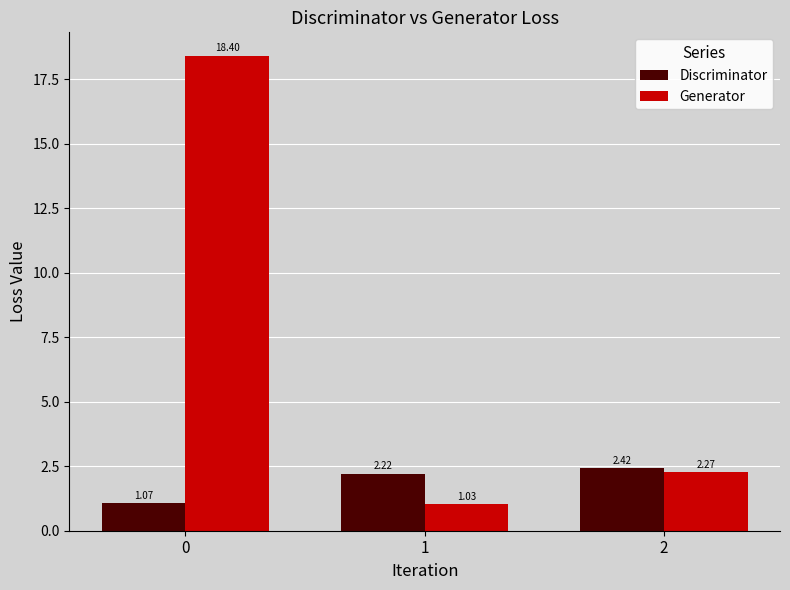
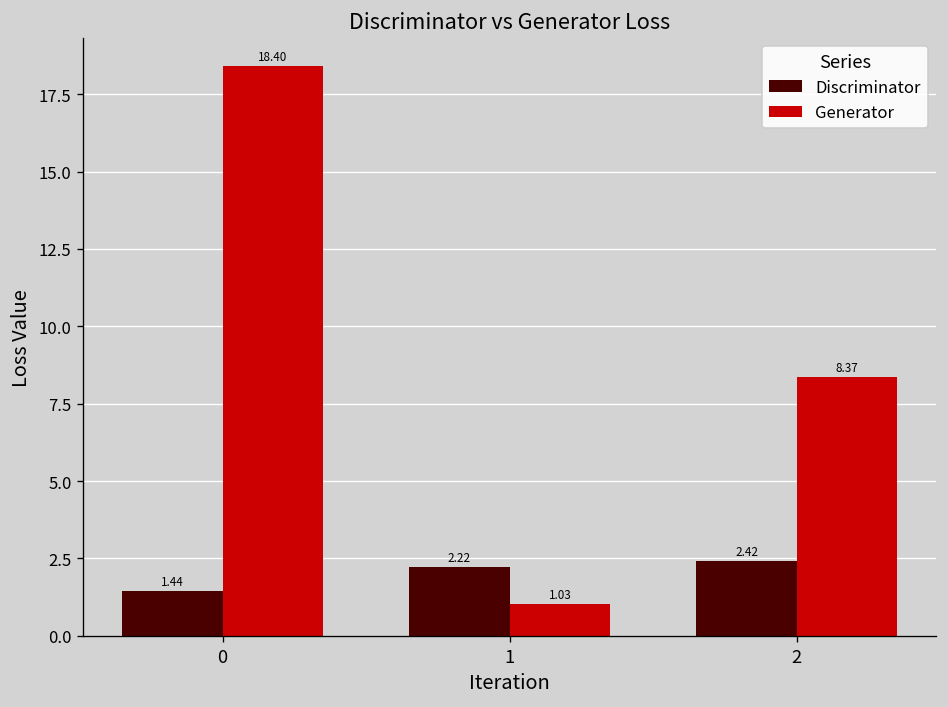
Discriminator, 0: 1.07 -> 1.44
Generator, 2: 2.27 -> 8.37
